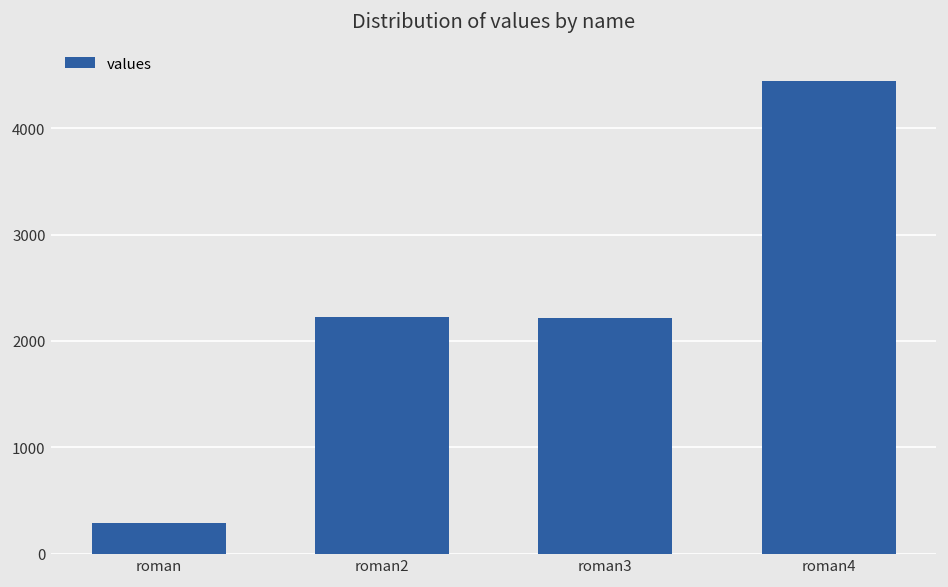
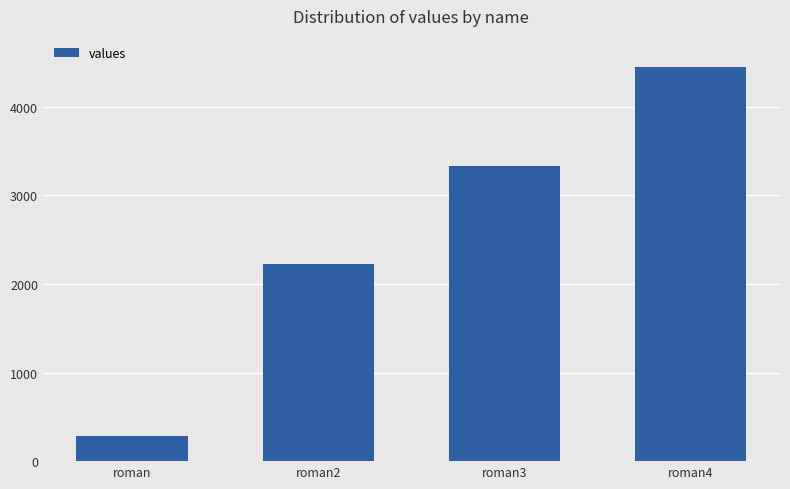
roman3: 2200 -> 3300
